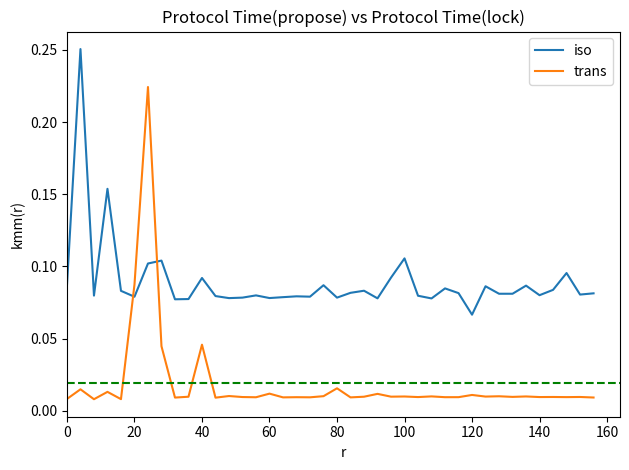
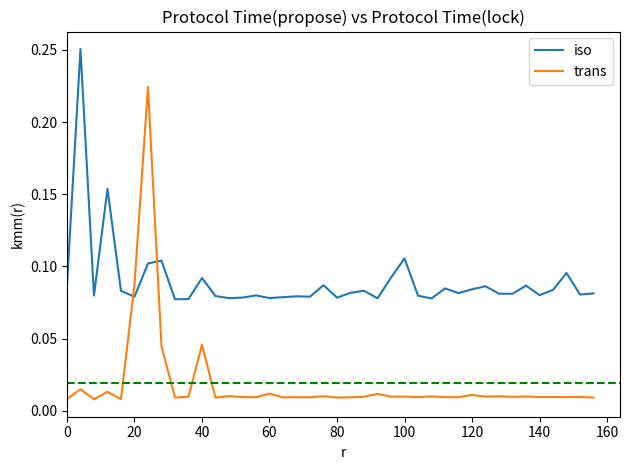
trans, 80: 0.016 -> 0.009
iso, 120: 0.067 -> 0.084
